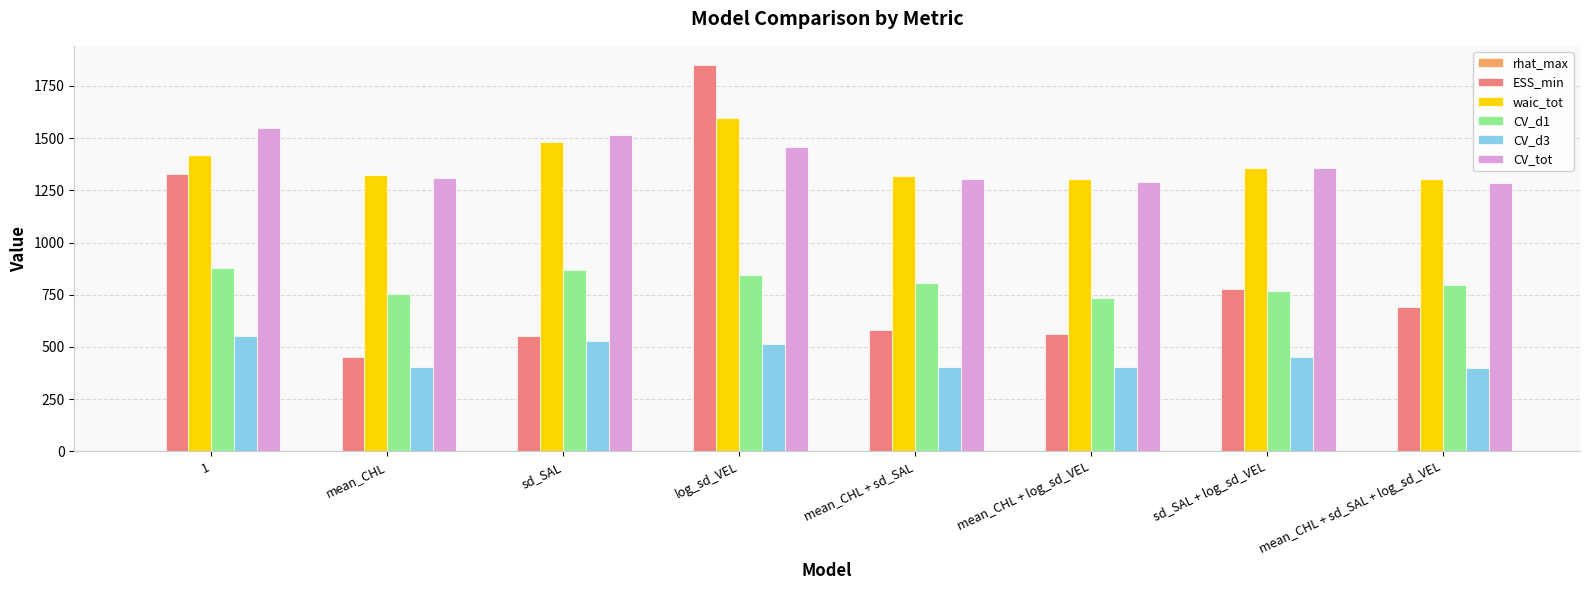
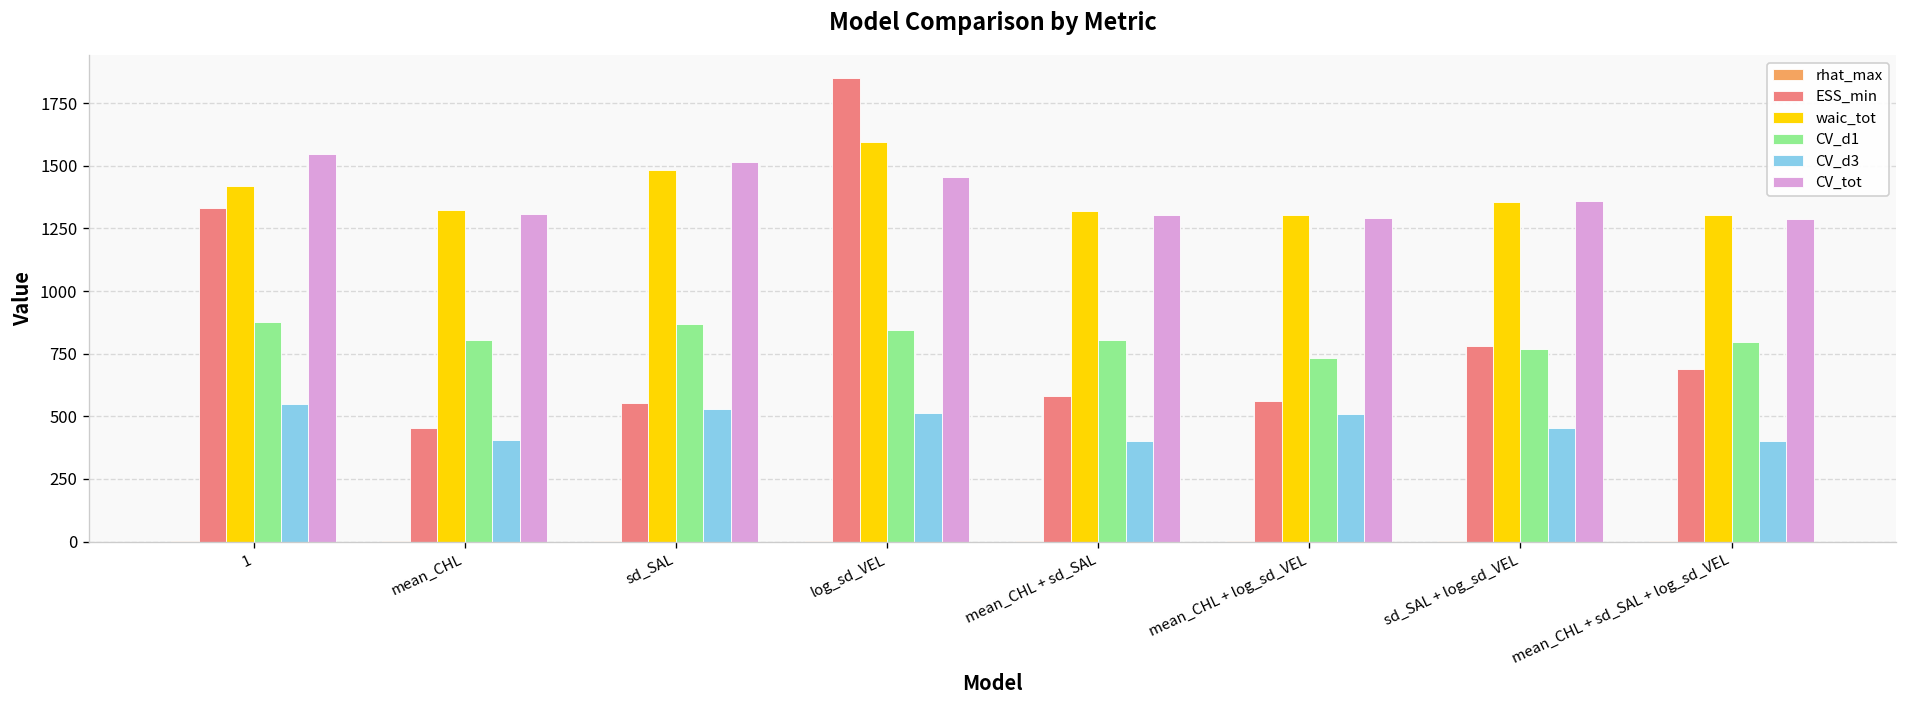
CV_d1, mean_CHL: 750 -> 810
CV_d3, mean_CHL + log_sd_VEL: 400 -> 510
